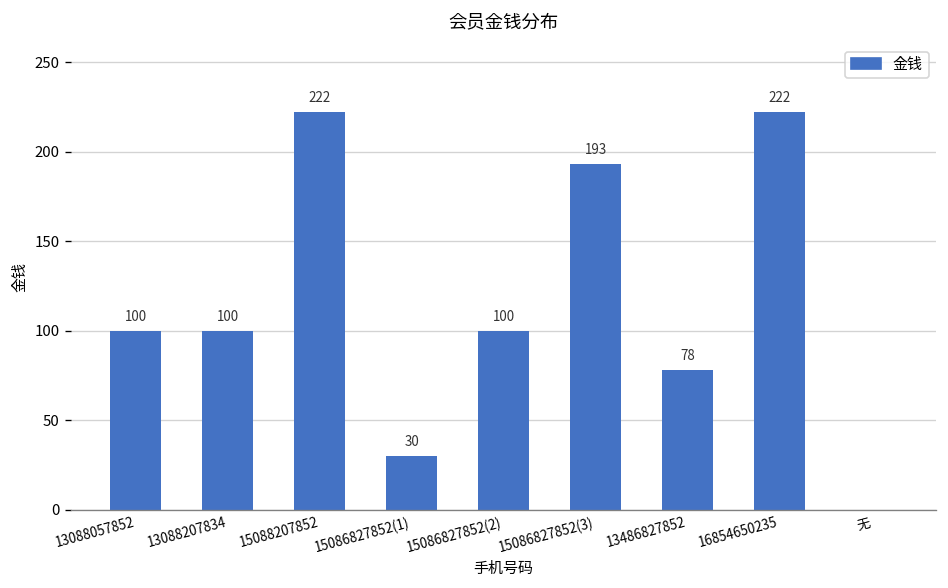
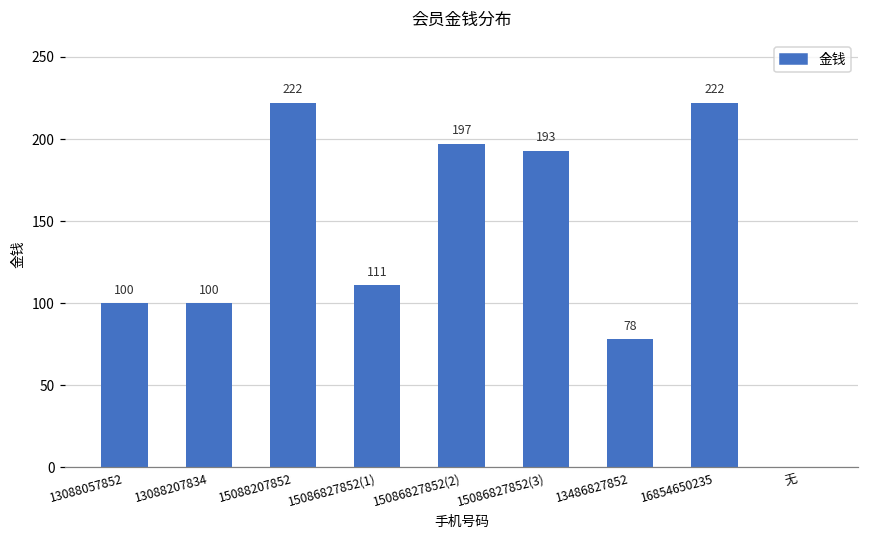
15086827852(1): 30 -> 111
15086827852(2): 100 -> 197
